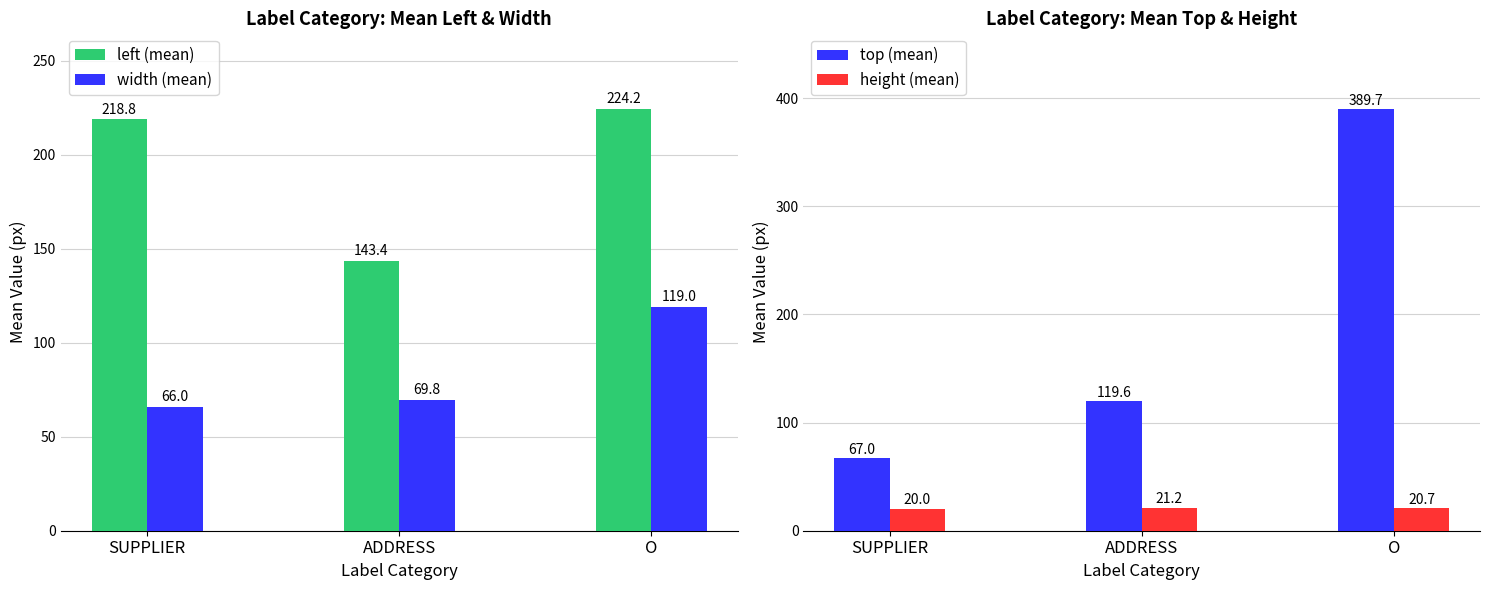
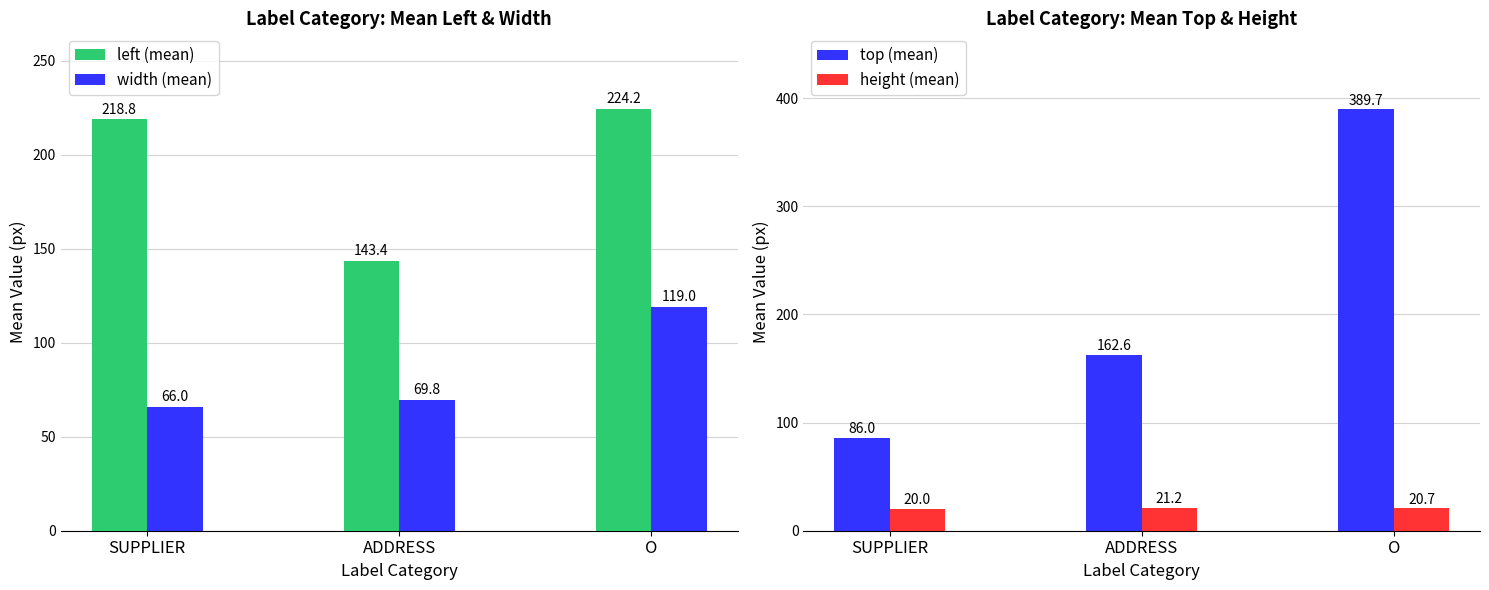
Label Category: Mean Top & Height, top (mean), SUPPLIER: 67.0 -> 86.0
Label Category: Mean Top & Height, top (mean), ADDRESS: 119.6 -> 162.6
